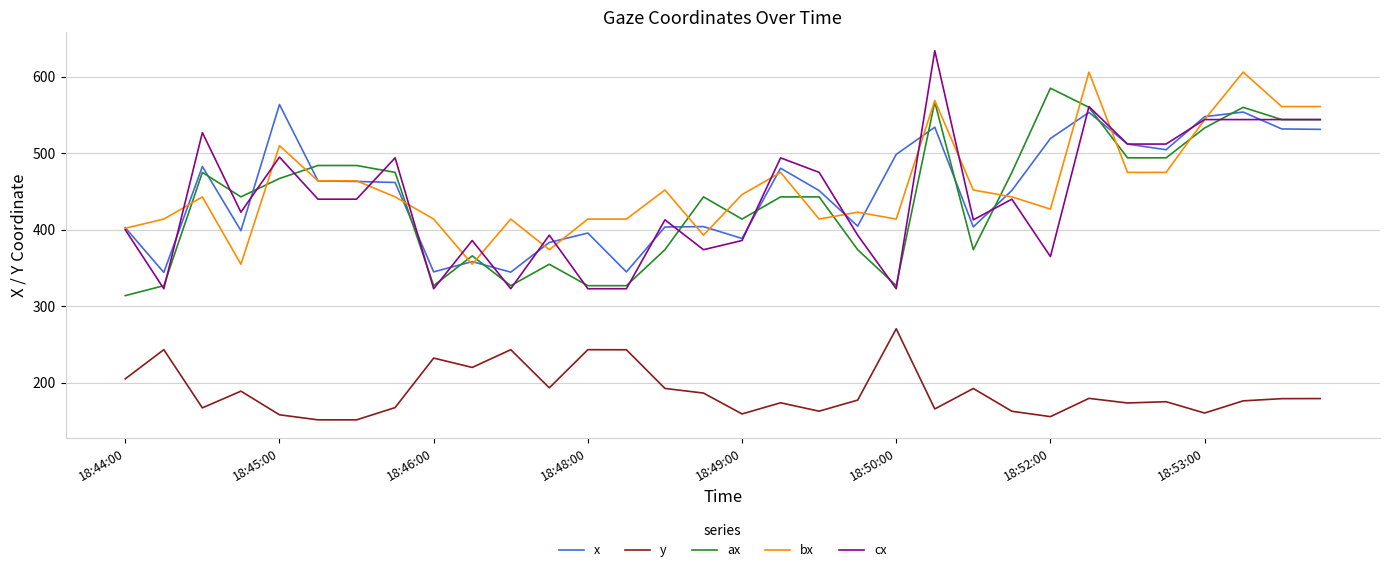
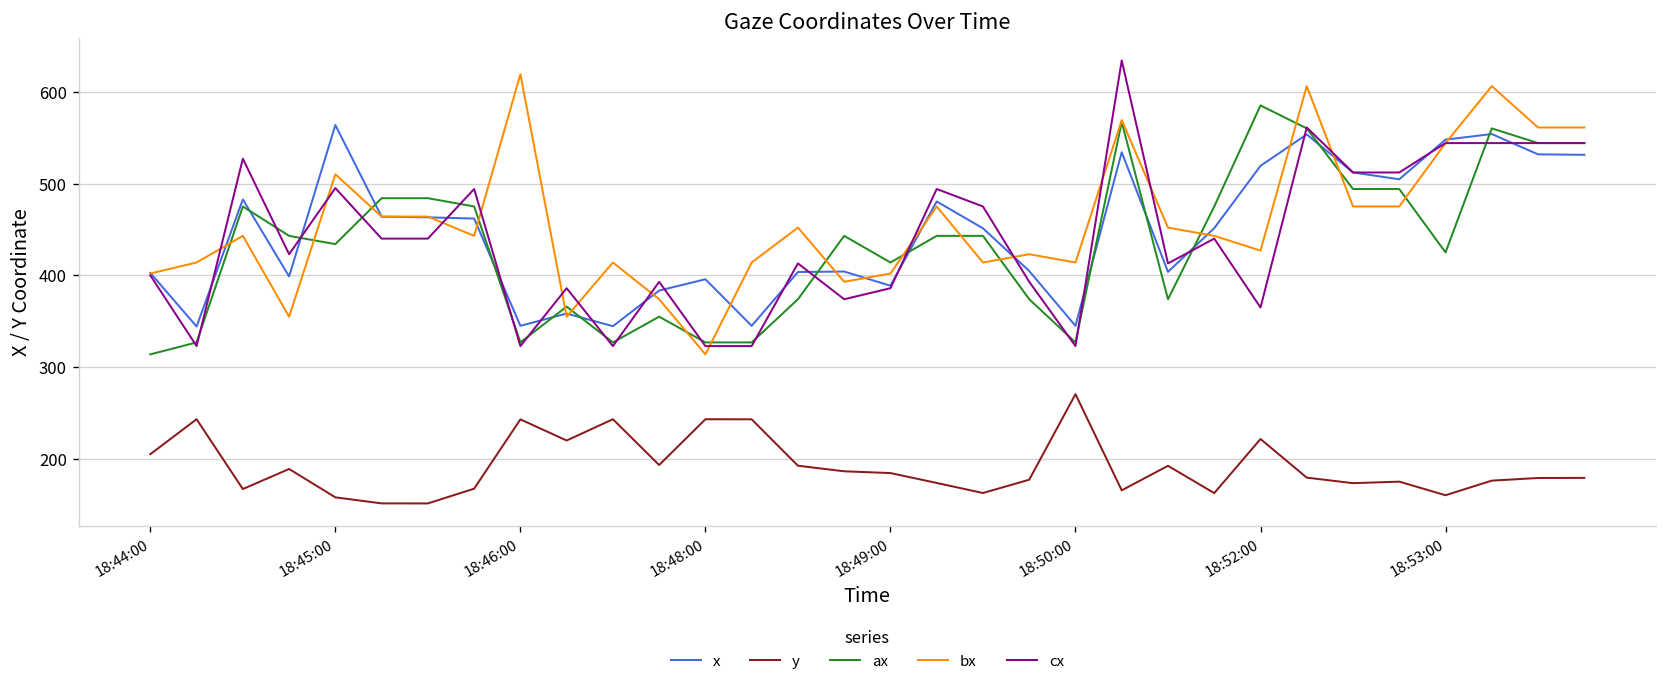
ax, 18:45:00: 470 -> 430
y, 18:46:00: 230 -> 240
bx, 18:46:00: 410 -> 620
bx, 18:48:00: 410 -> 310
y, 18:49:00: 160 -> 180
bx, 18:49:00: 450 -> 400
x, 18:50:00: 500 -> 350
y, 18:52:00: 160 -> 220
ax, 18:53:00: 530 -> 430
